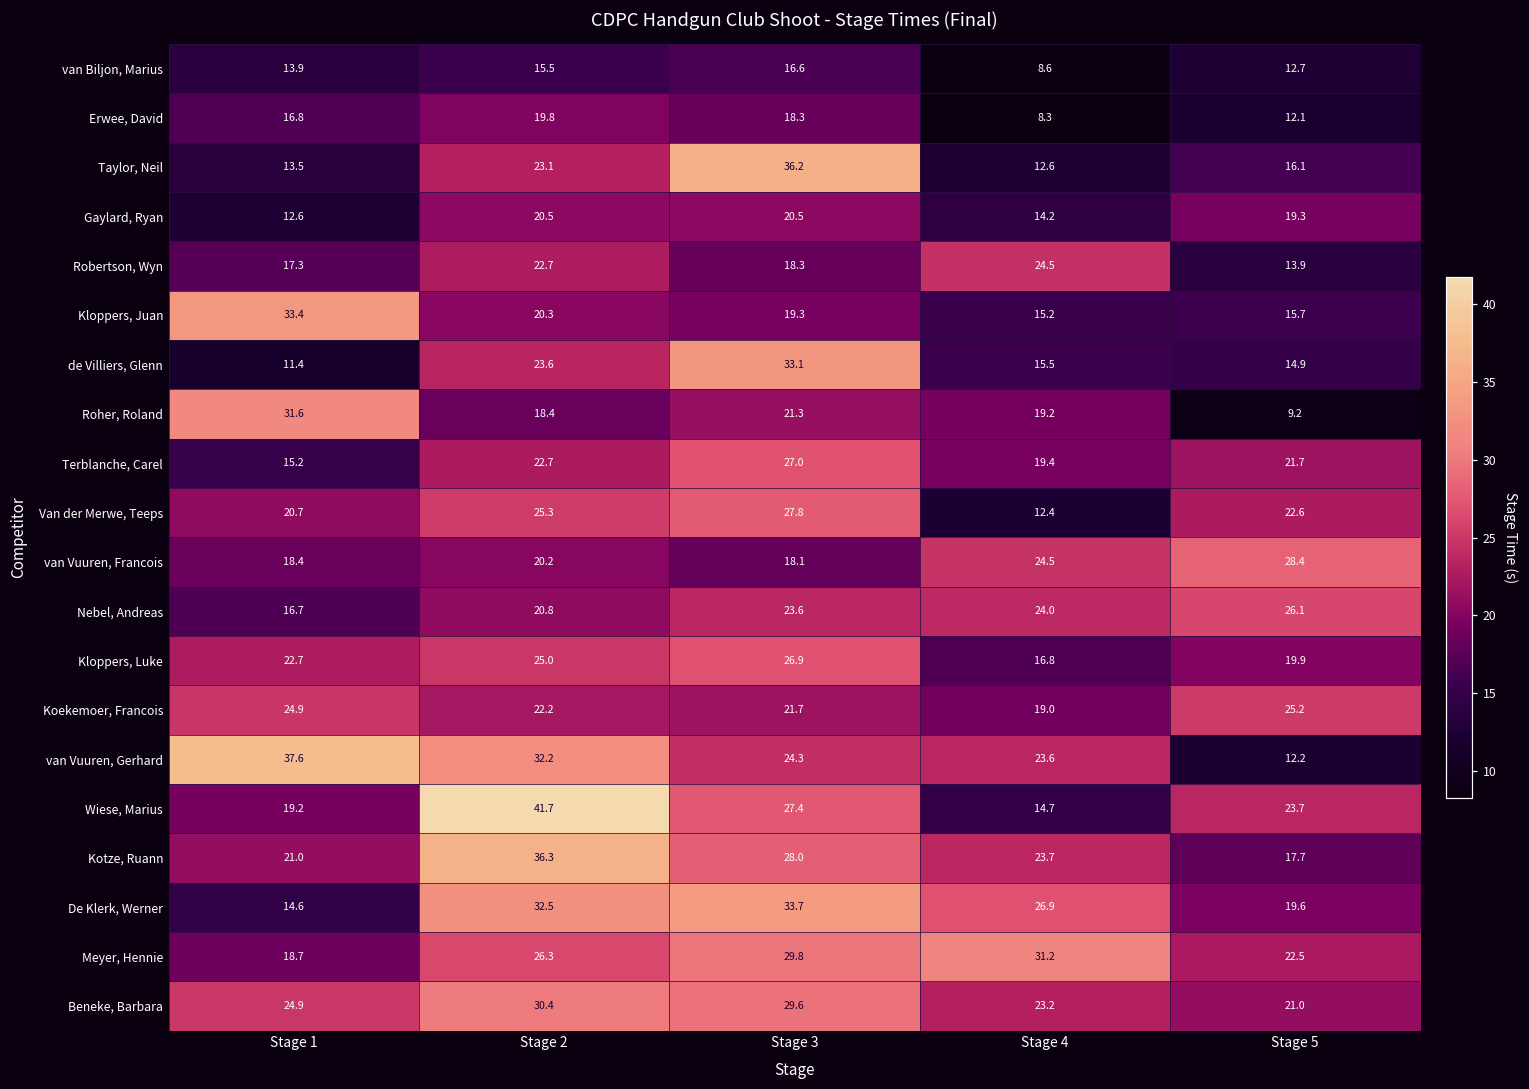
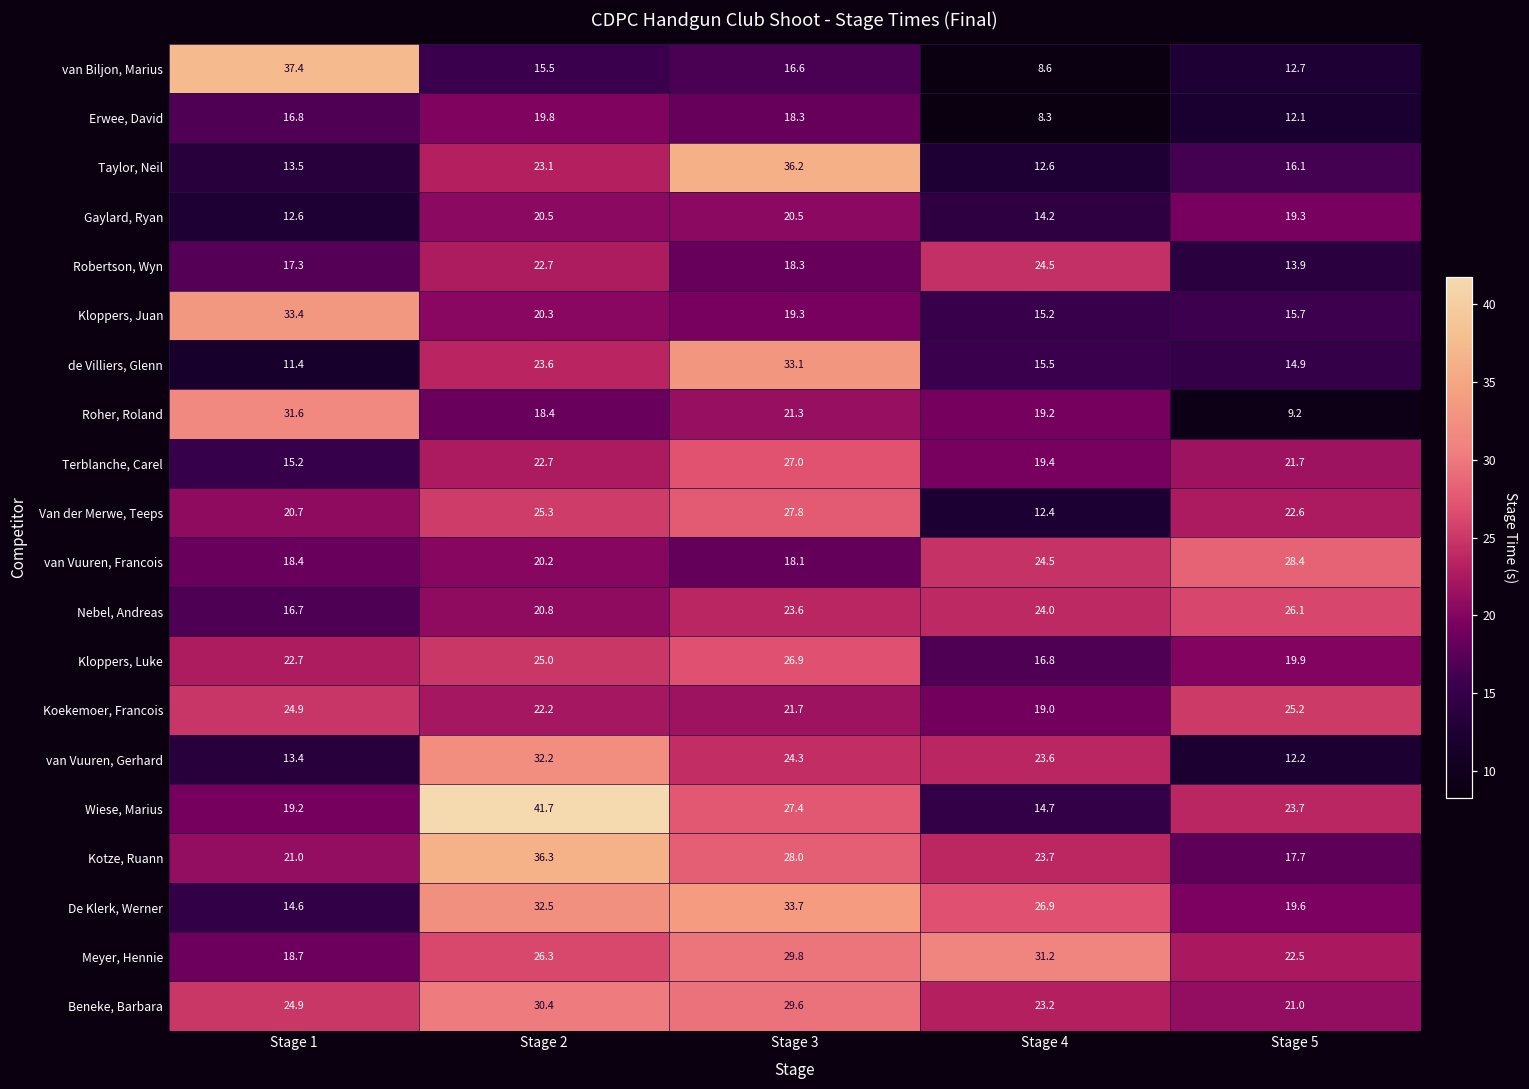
van Biljon, Marius, Stage 1: 13.9 -> 37.4
van Vuuren, Gerhard, Stage 1: 37.6 -> 13.4
